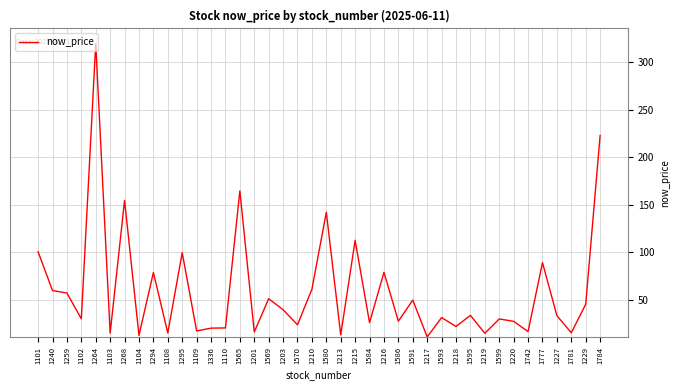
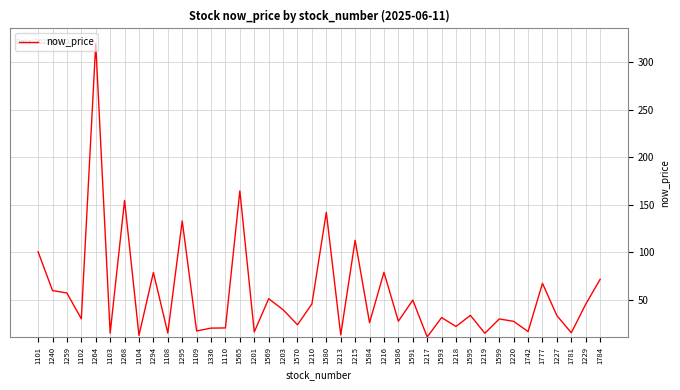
1295: 100 -> 130
1210: 60 -> 50
1777: 90 -> 70
1784: 220 -> 70
